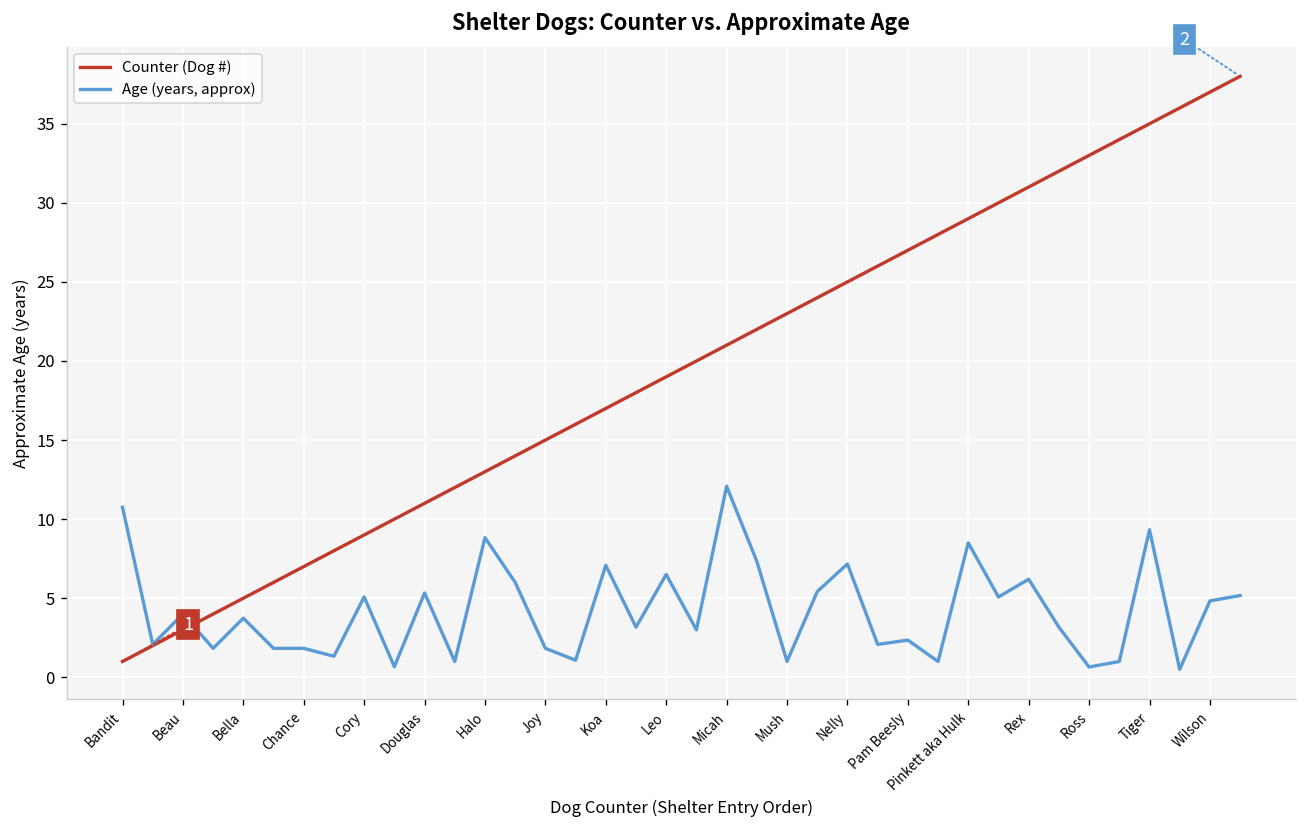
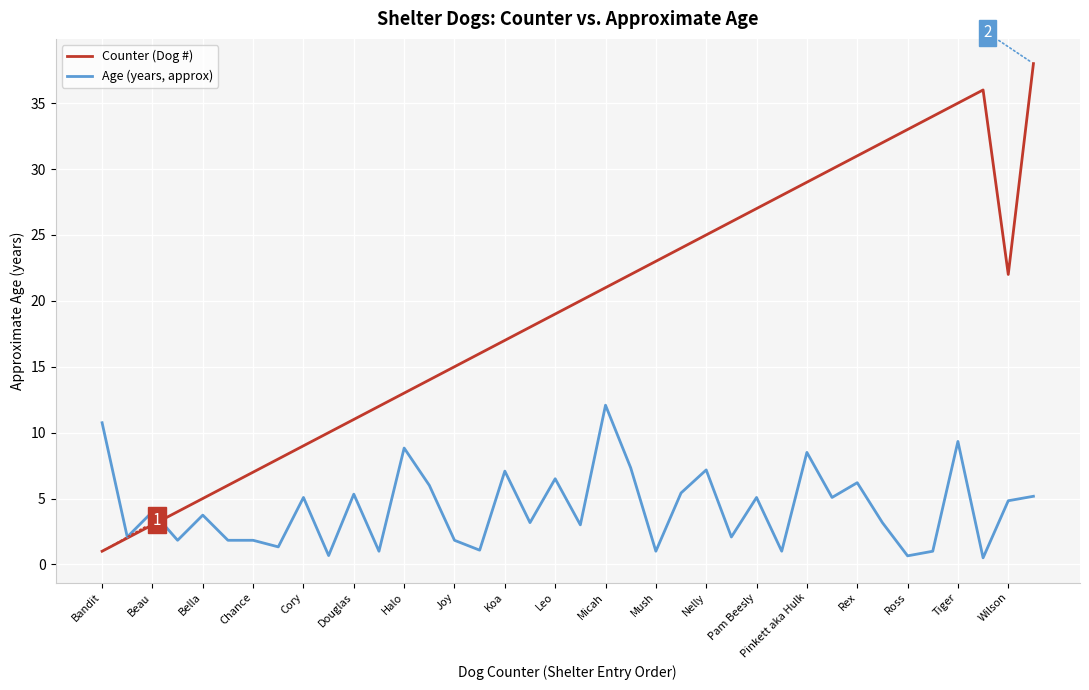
Age (years, approx), Pam Beesly: 2.4 -> 5.1
Counter (Dog #), Wilson: 37 -> 22
